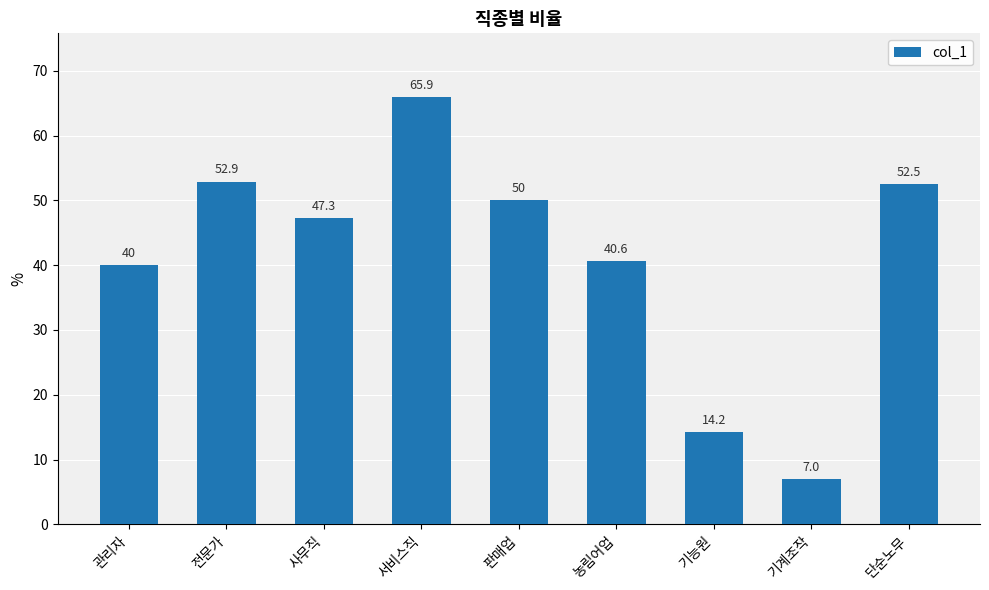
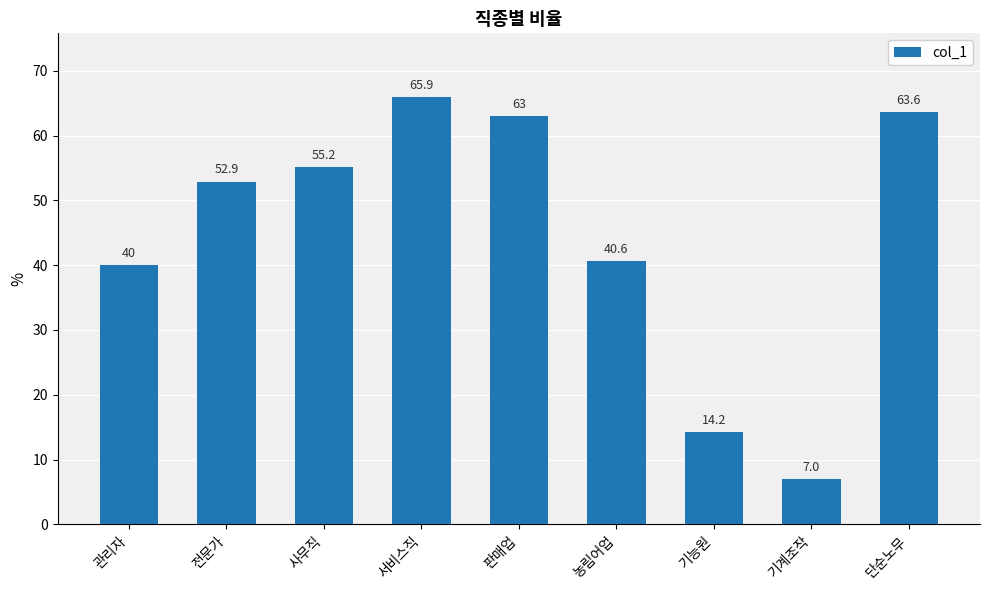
사무직: 47.3 -> 55.2
판매업: 50 -> 63
단순노무: 52.5 -> 63.6
